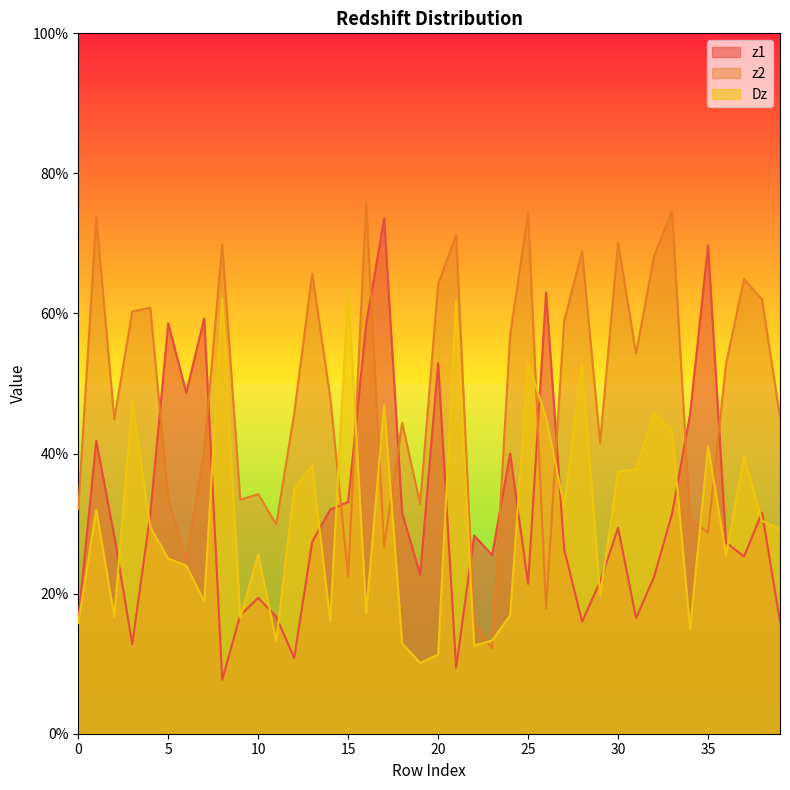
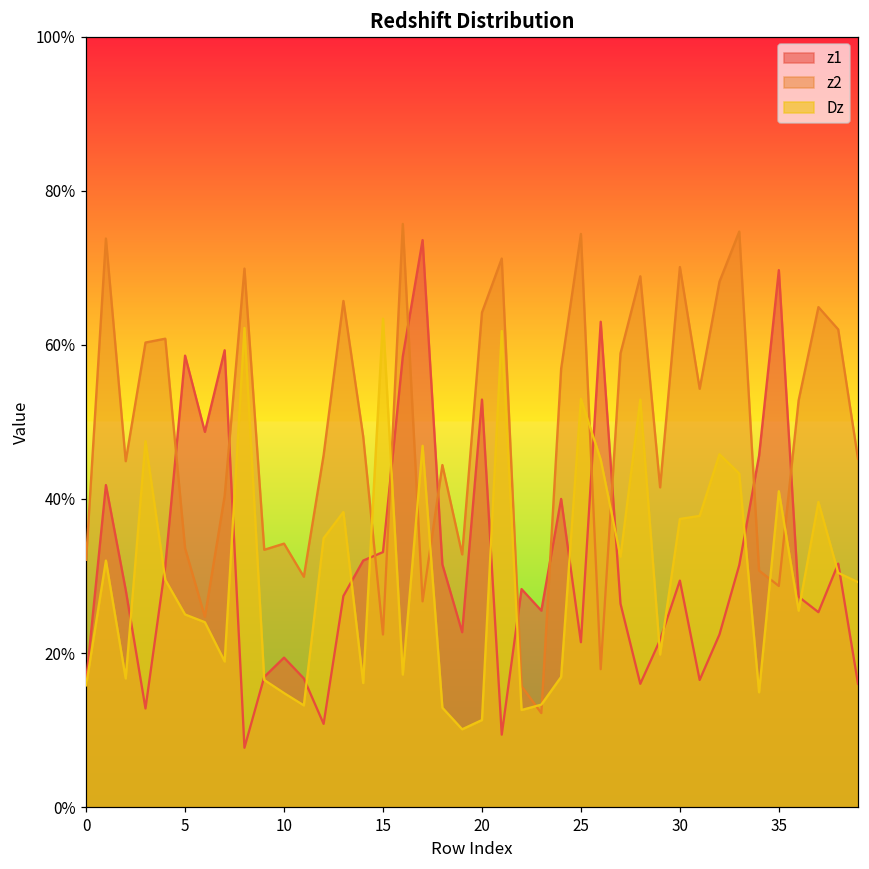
Dz, 10: 26% -> 15%
